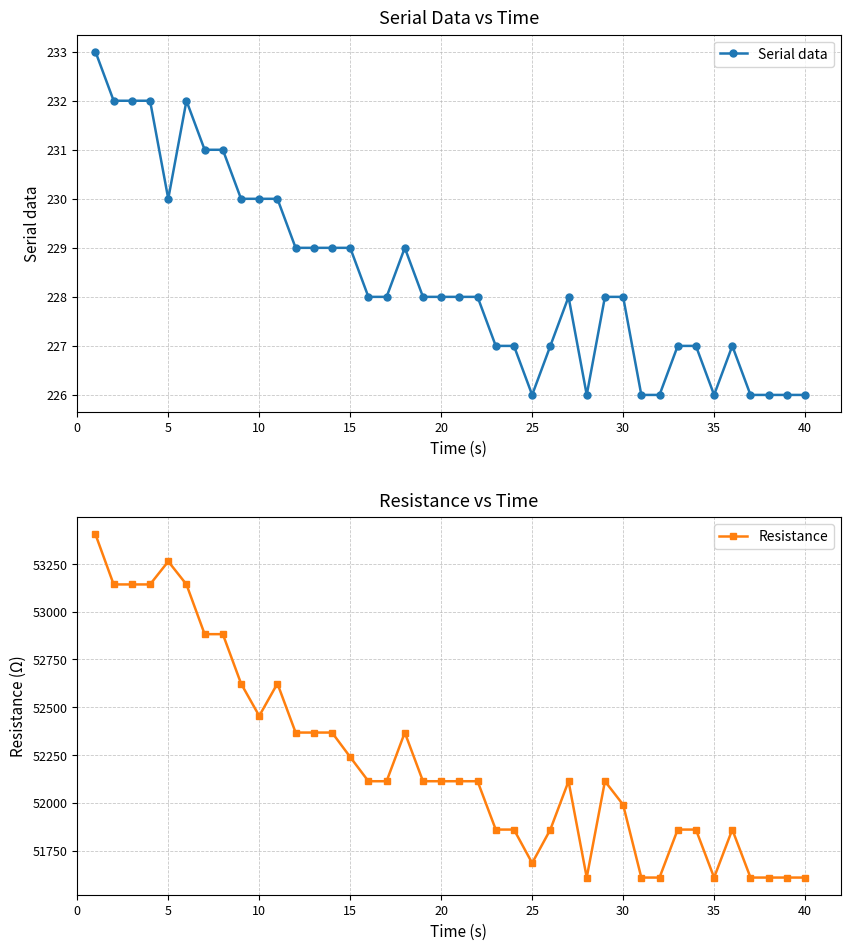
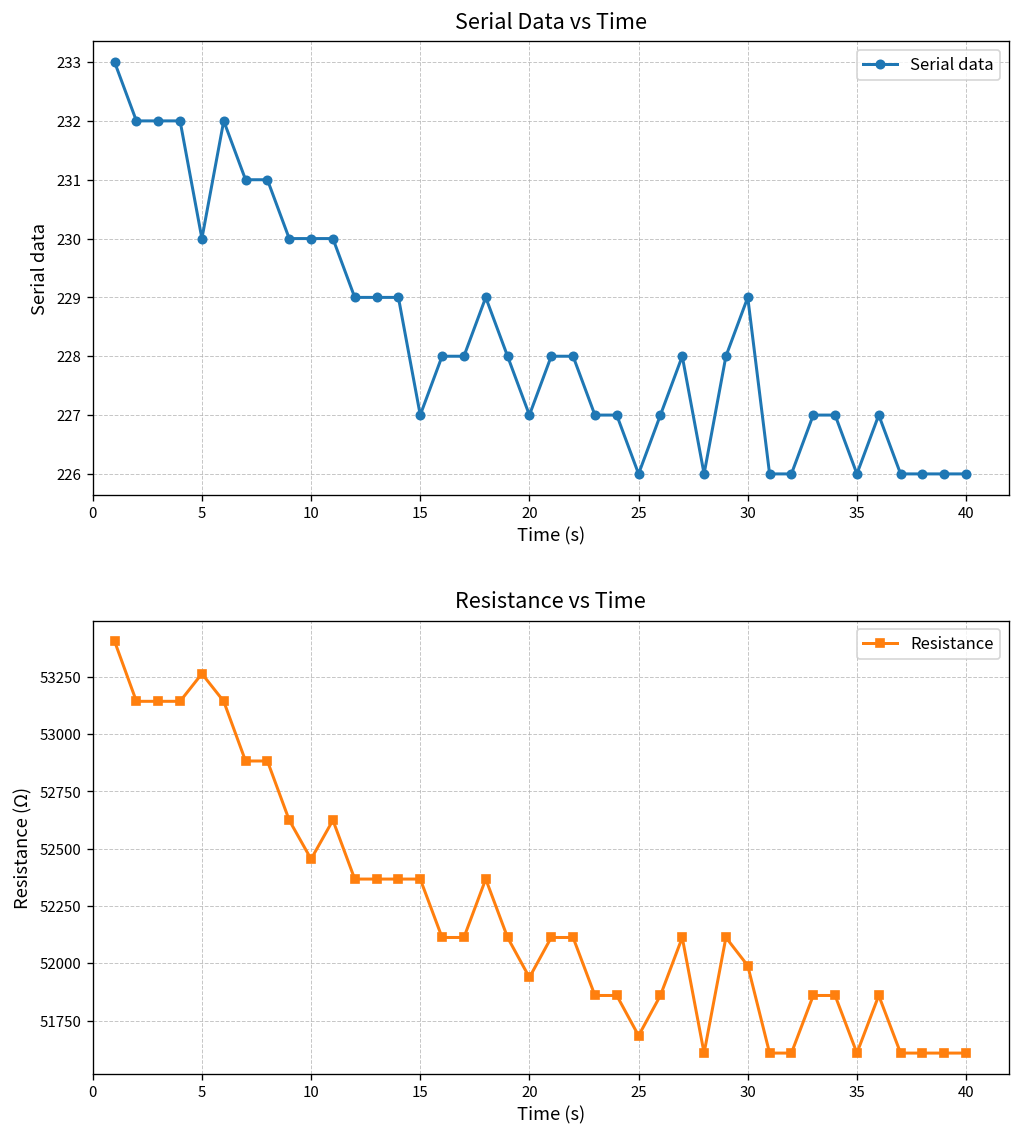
Serial Data vs Time, 15: 229 -> 227
Serial Data vs Time, 20: 228 -> 227
Serial Data vs Time, 30: 228 -> 229
Resistance vs Time, 15: 52240 -> 52370
Resistance vs Time, 20: 52110 -> 51940
